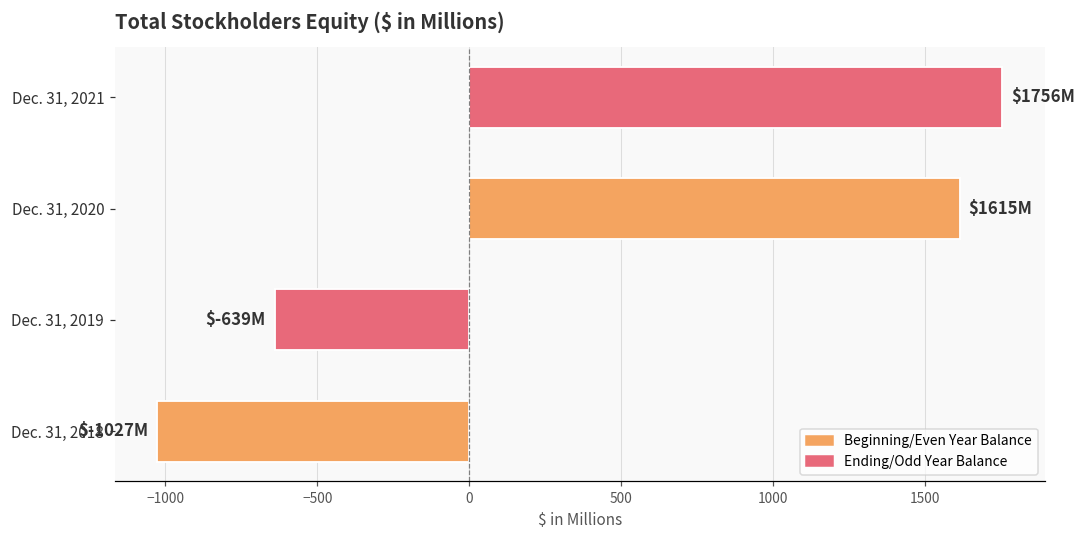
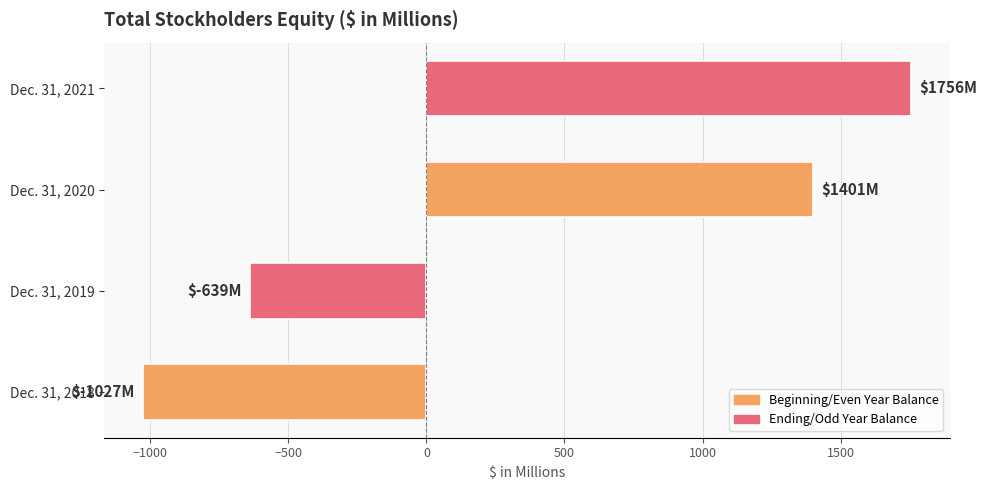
Dec. 31, 2020: $1615M -> $1401M
